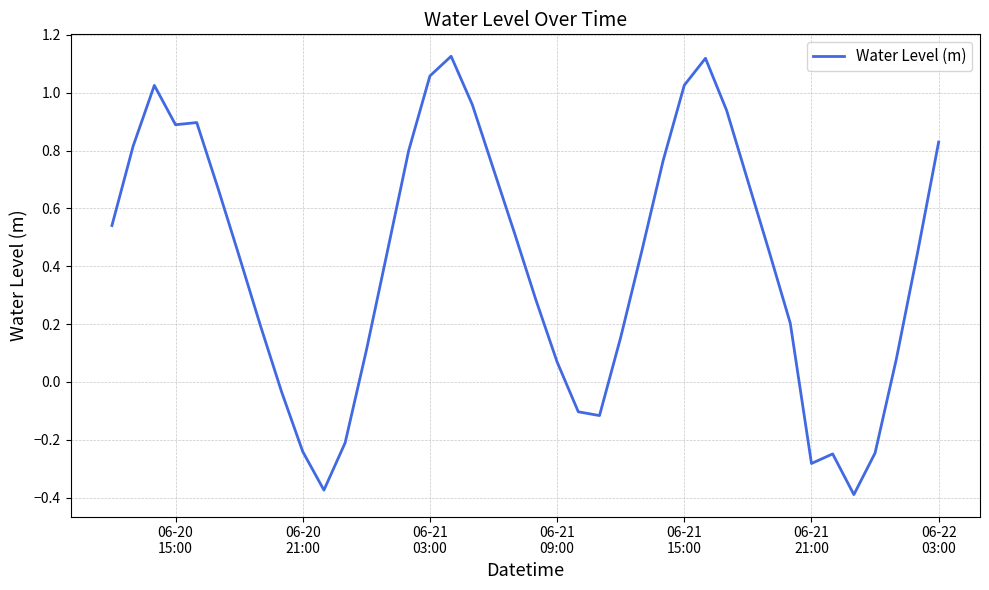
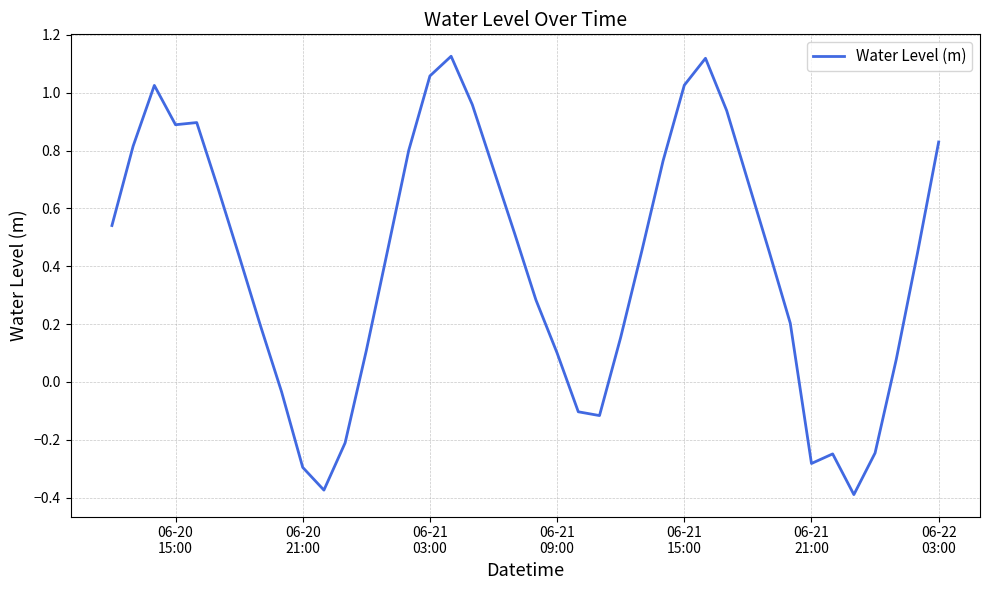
06-20 21:00: -0.24 -> -0.30
06-21 09:00: 0.07 -> 0.10
